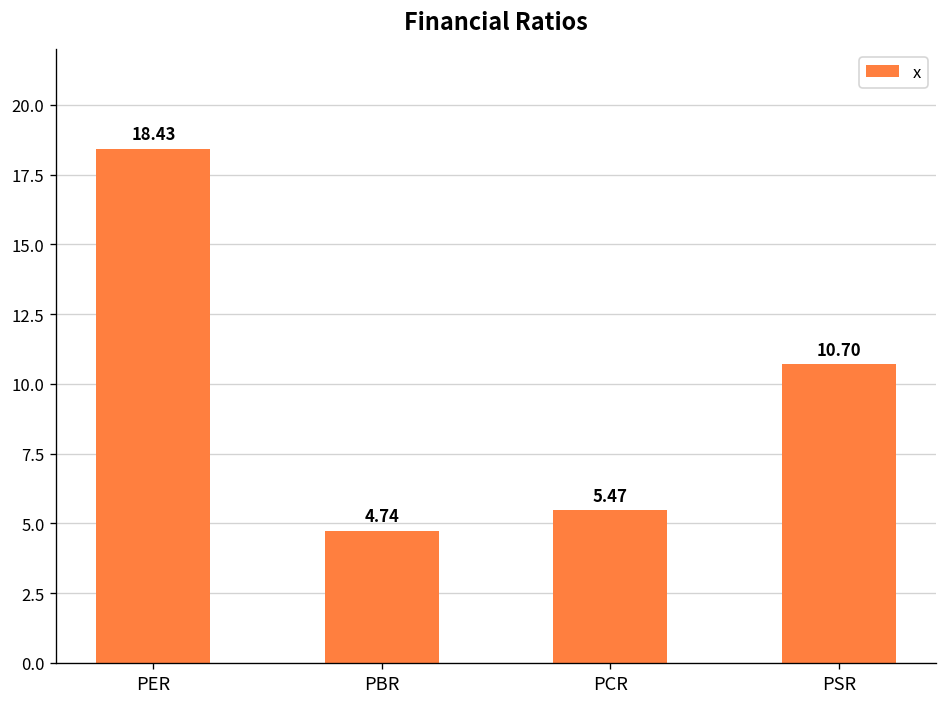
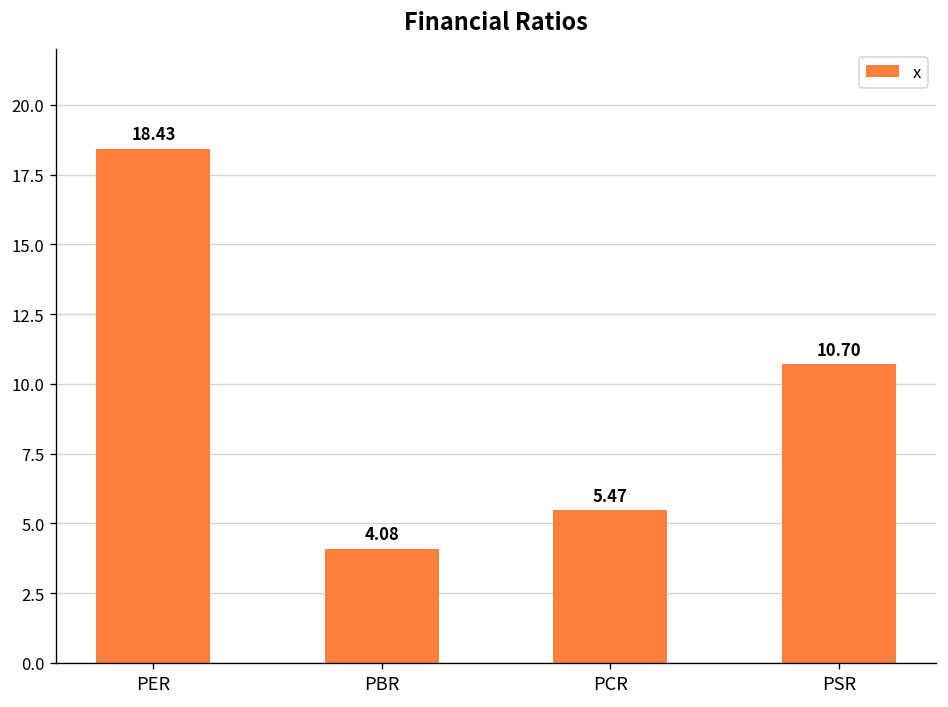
PBR: 4.74 -> 4.08
